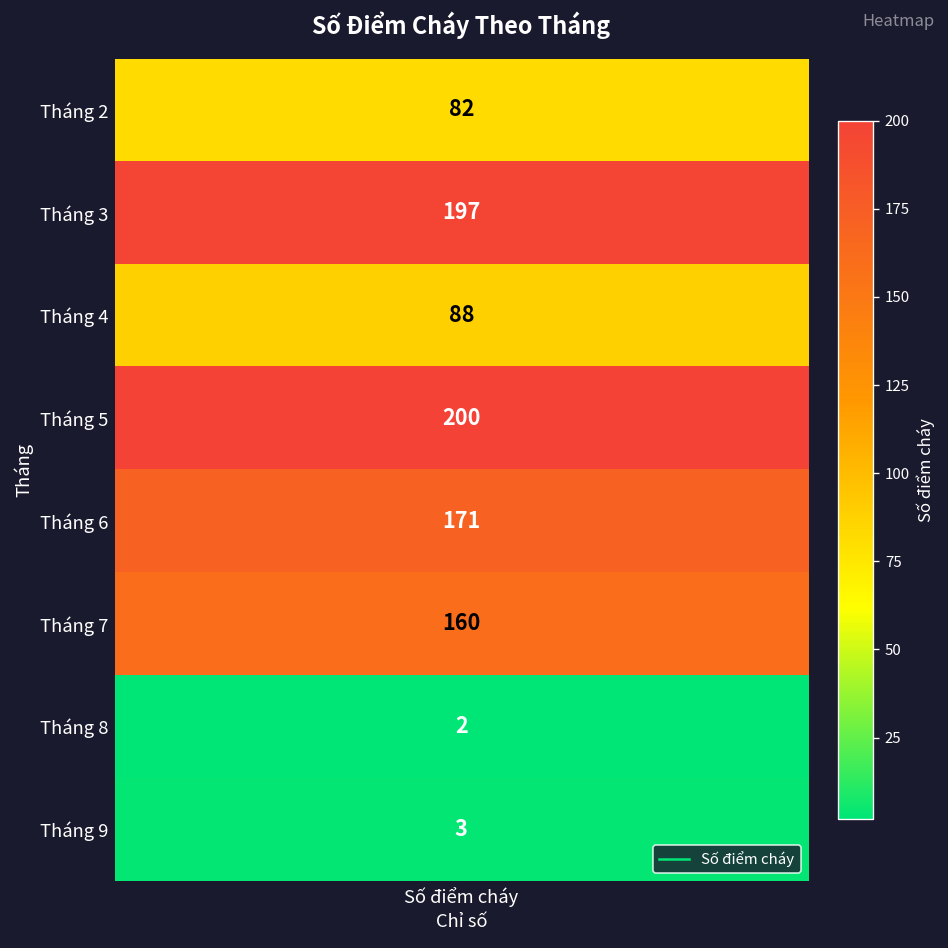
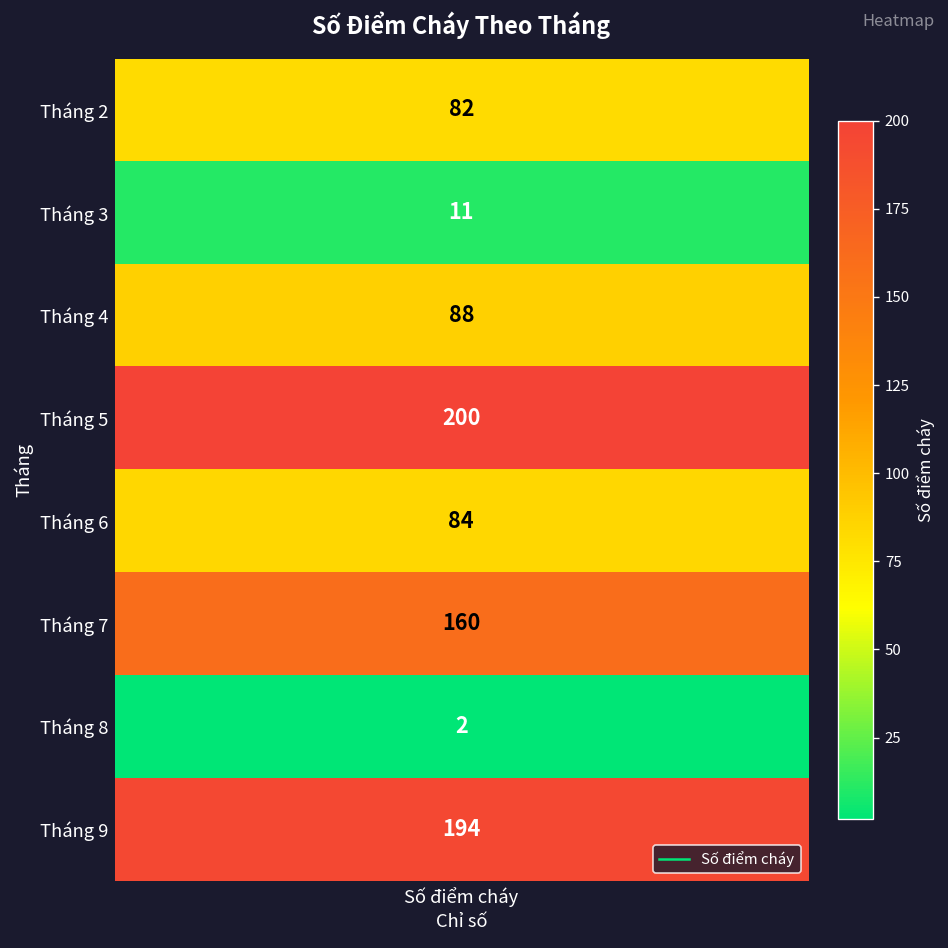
Tháng 3, Số điểm cháy: 197 -> 11
Tháng 6, Số điểm cháy: 171 -> 84
Tháng 9, Số điểm cháy: 3 -> 194
